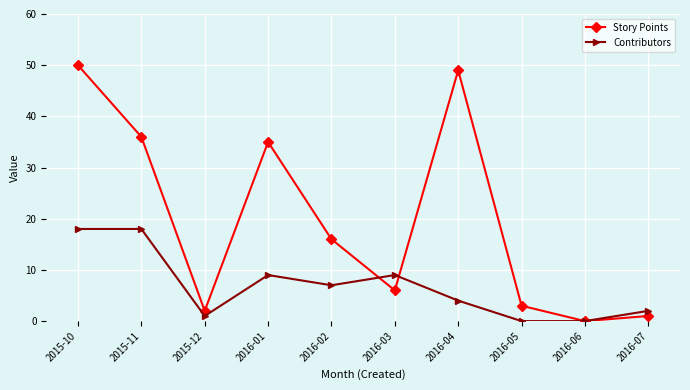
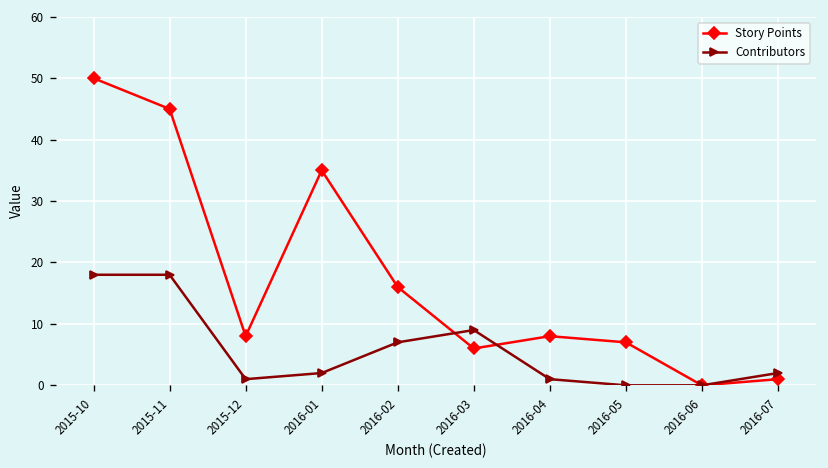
Story Points, 2015-11: 36 -> 45
Story Points, 2015-12: 2 -> 8
Contributors, 2016-01: 9 -> 2
Story Points, 2016-04: 49 -> 8
Contributors, 2016-04: 4 -> 1
Story Points, 2016-05: 3 -> 7
